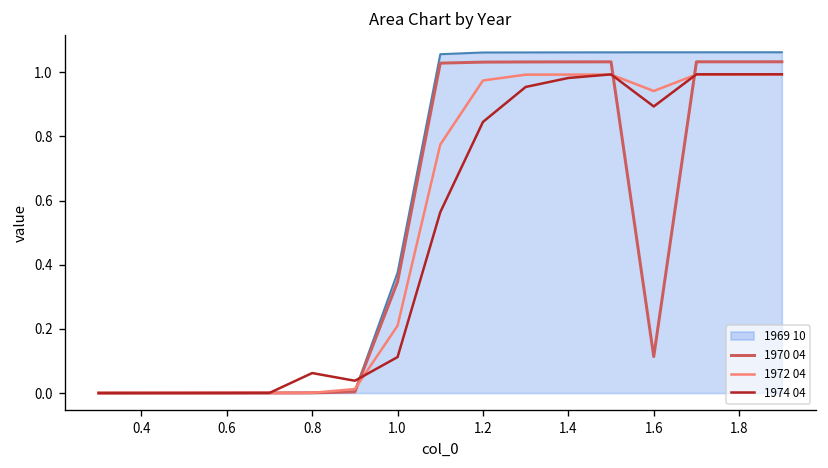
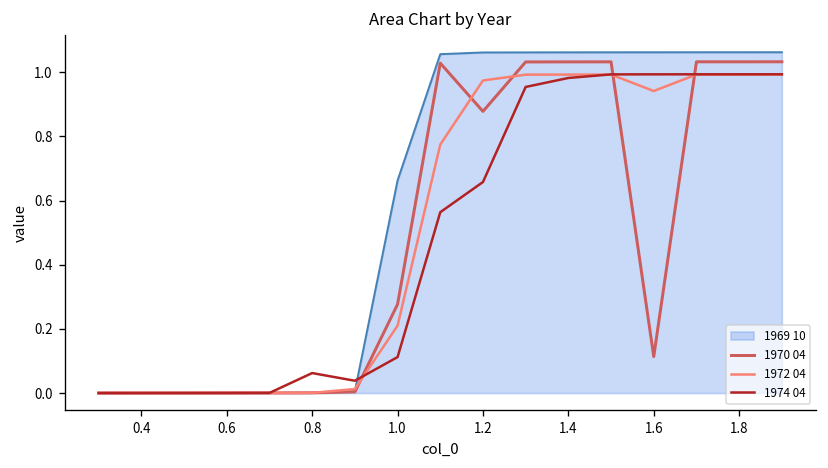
1969 10, 1.0: 0.38 -> 0.66
1970 04, 1.0: 0.35 -> 0.28
1970 04, 1.2: 1.03 -> 0.88
1974 04, 1.2: 0.85 -> 0.66
1974 04, 1.6: 0.89 -> 0.99
